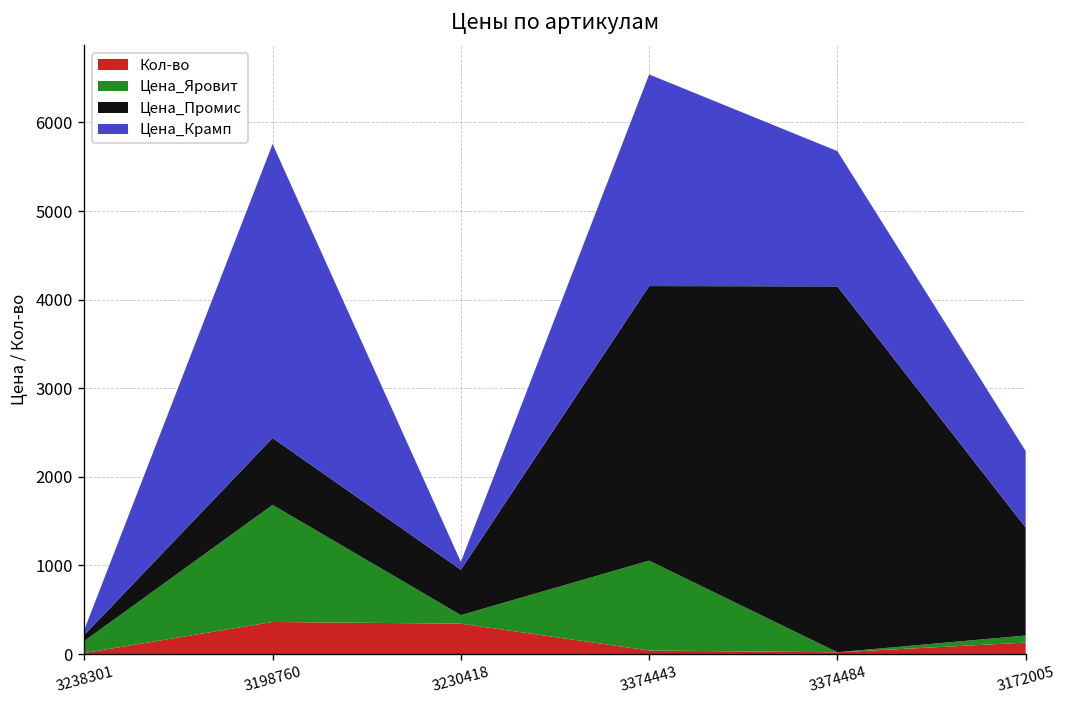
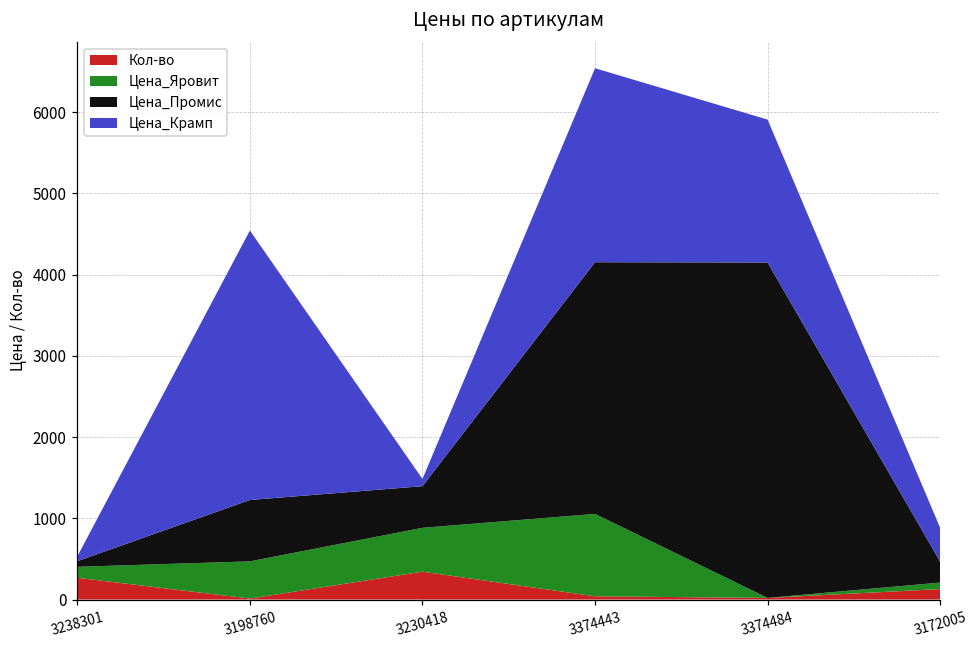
Кол-во, 3238301: 0 -> 300
Кол-во, 3198760: 400 -> 0
Цена_Яровит, 3198760: 1300 -> 500
Цена_Яровит, 3230418: 100 -> 500
Цена_Крамп, 3374484: 1500 -> 1800
Цена_Промис, 3172005: 1200 -> 300
Цена_Крамп, 3172005: 900 -> 400
